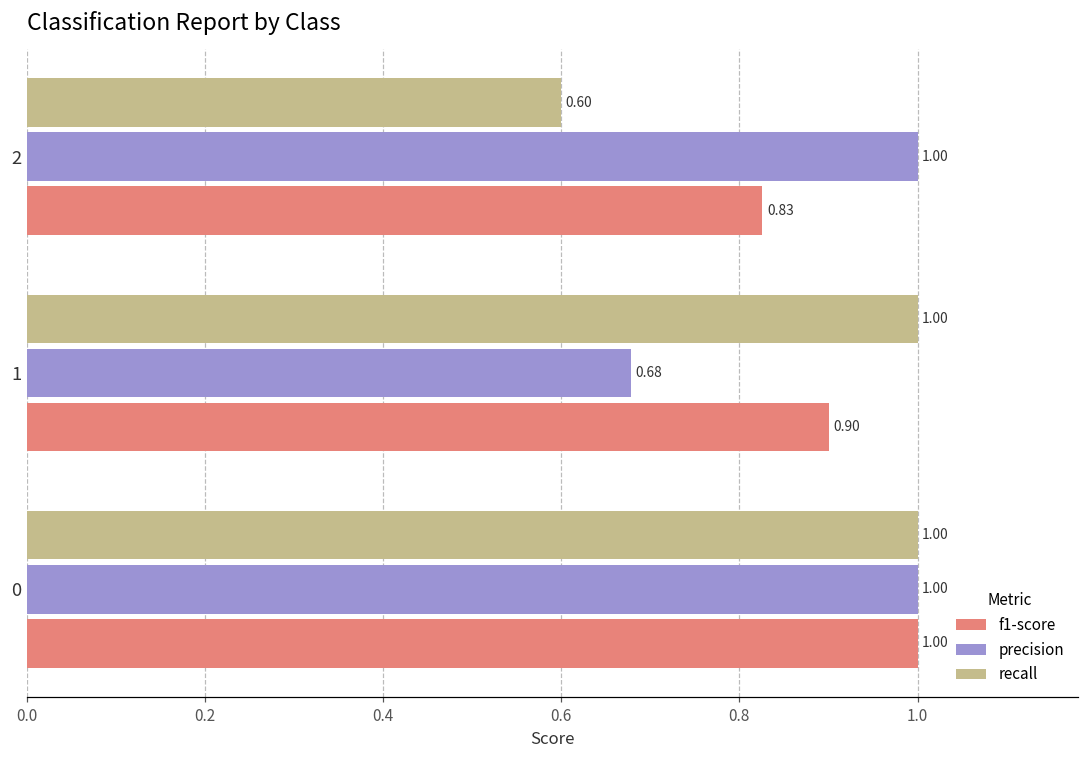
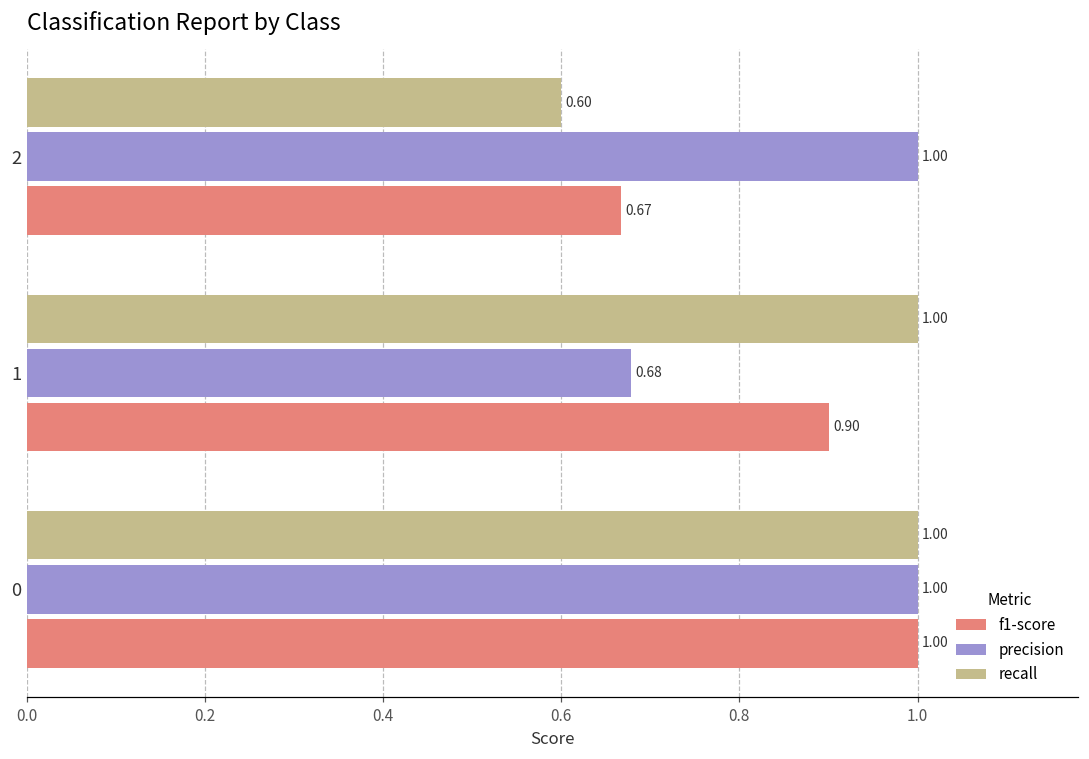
f1-score, 2: 0.83 -> 0.67
